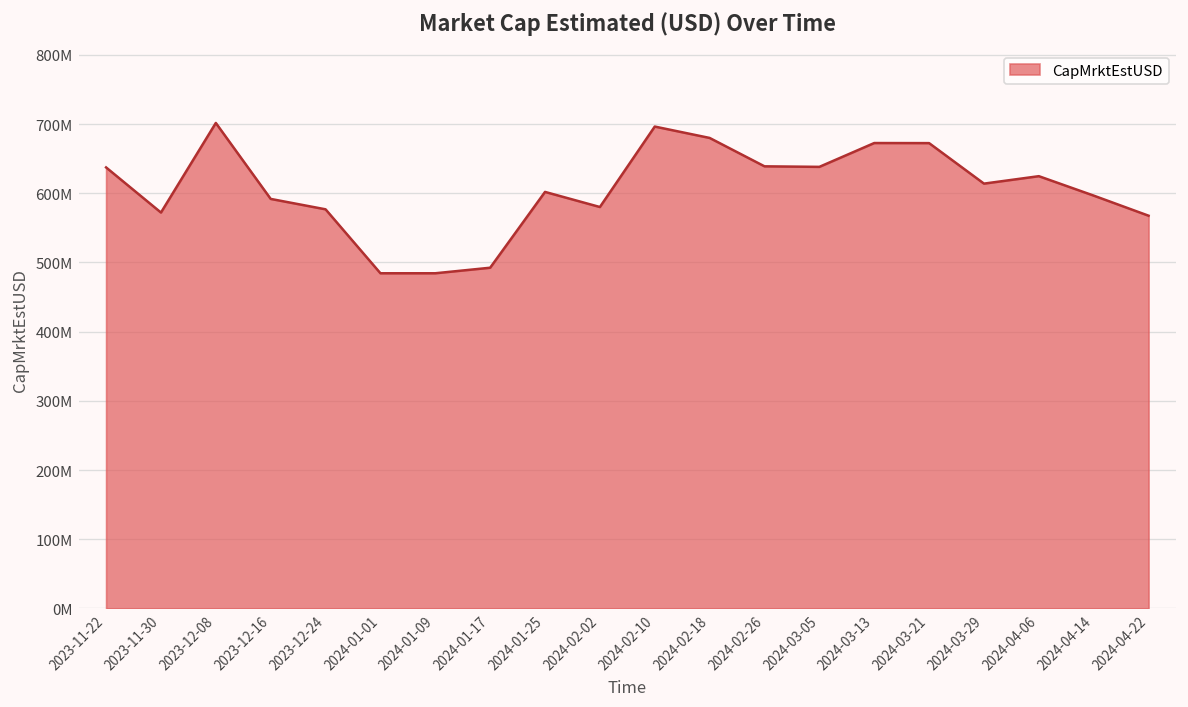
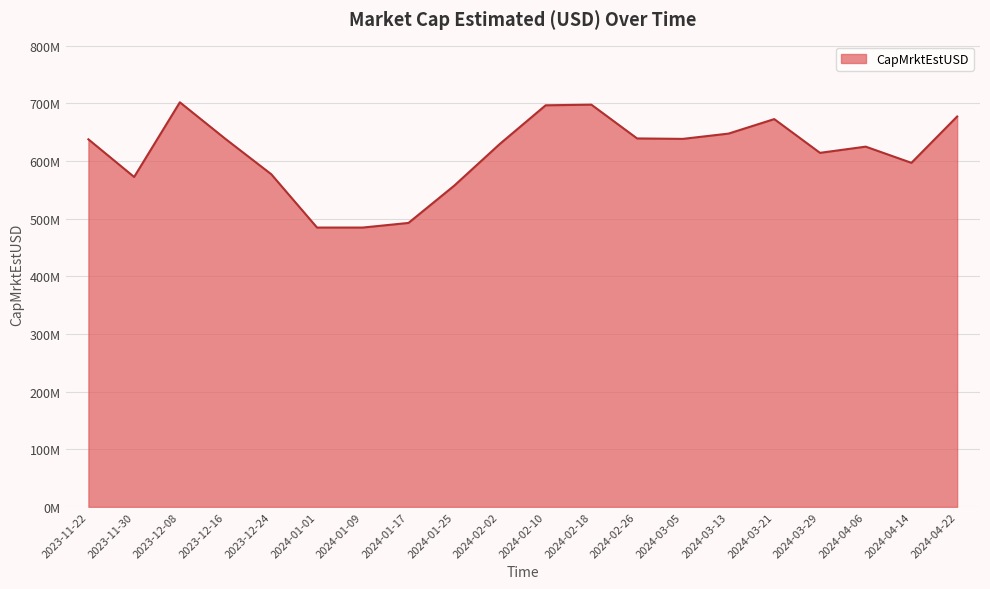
2023-12-16: 590000000 -> 640000000
2024-01-25: 600000000 -> 560000000
2024-02-02: 580000000 -> 630000000
2024-02-18: 680000000 -> 700000000
2024-03-13: 670000000 -> 650000000
2024-04-22: 570000000 -> 680000000
